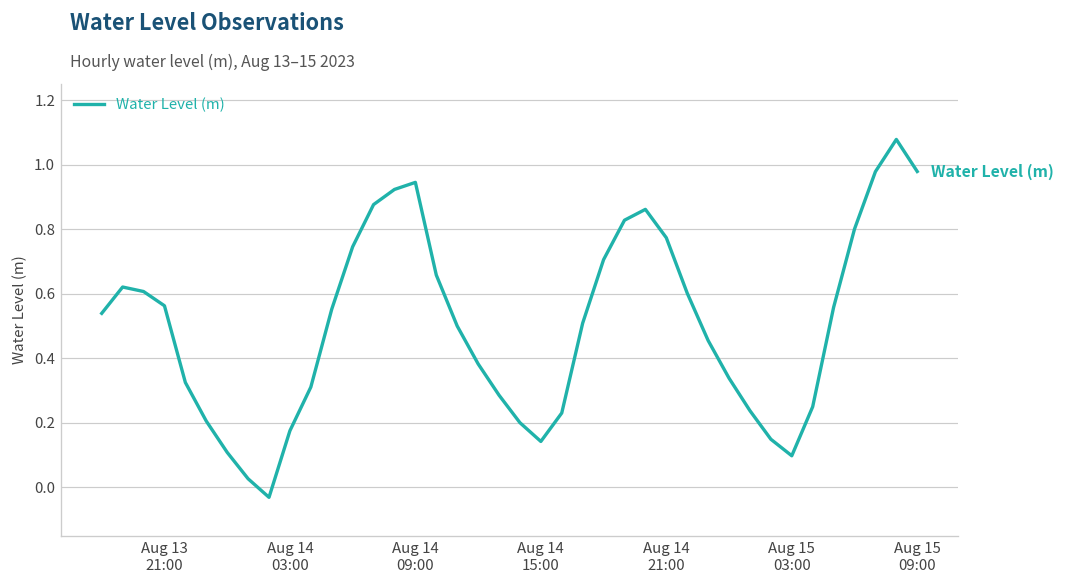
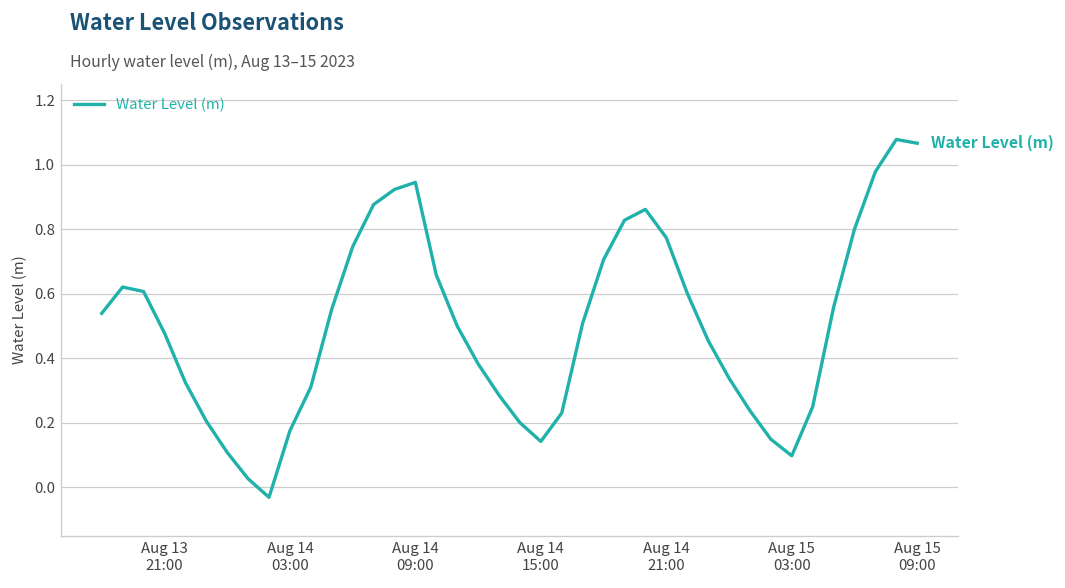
Aug 13 21:00: 0.56 -> 0.48
Aug 15 09:00: 0.98 -> 1.07
